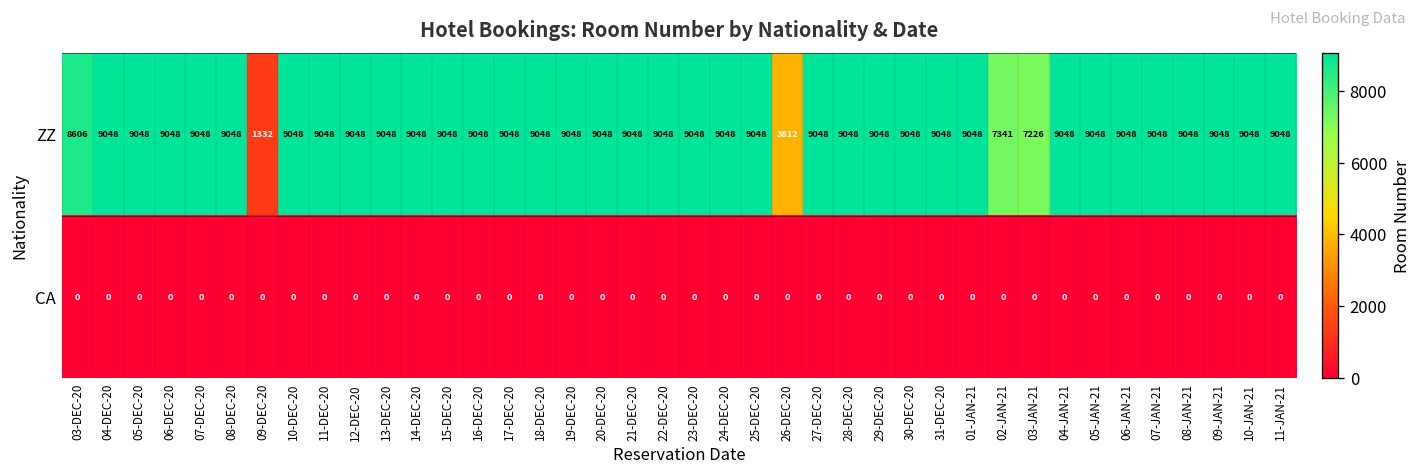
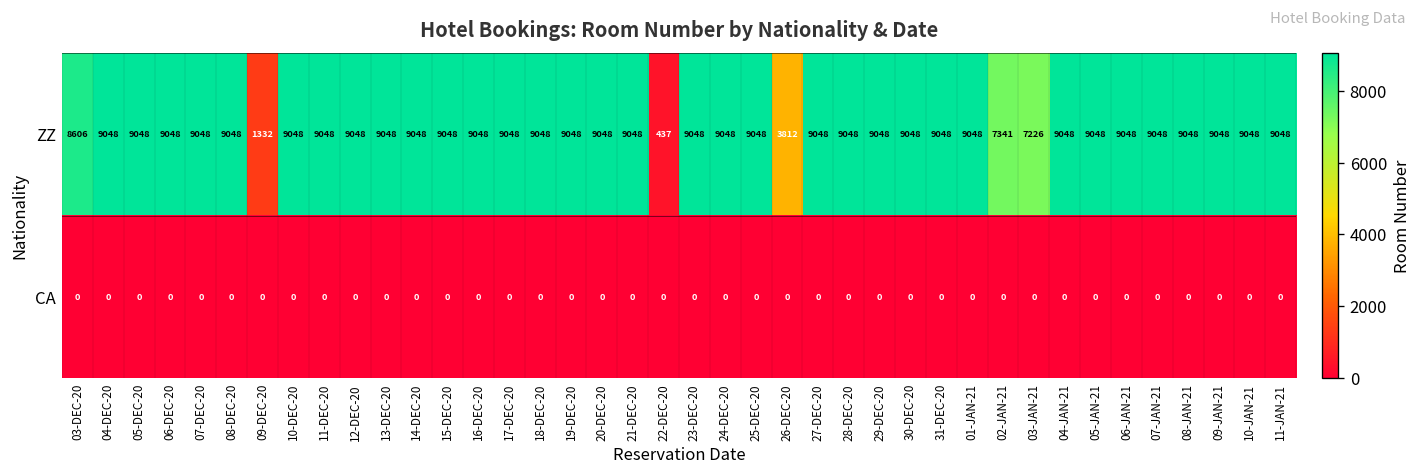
ZZ, 22-DEC-20: 9048 -> 437
